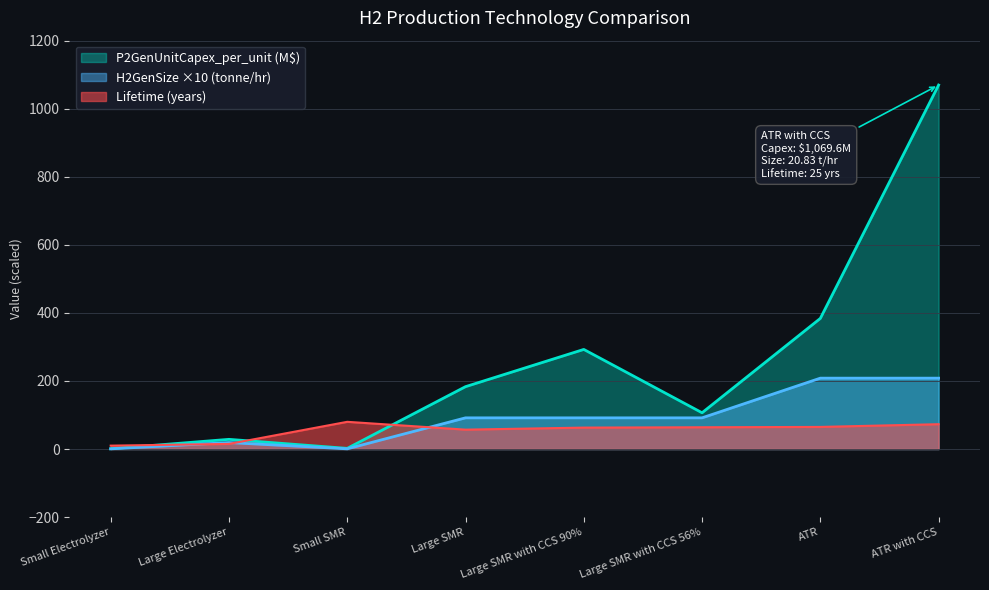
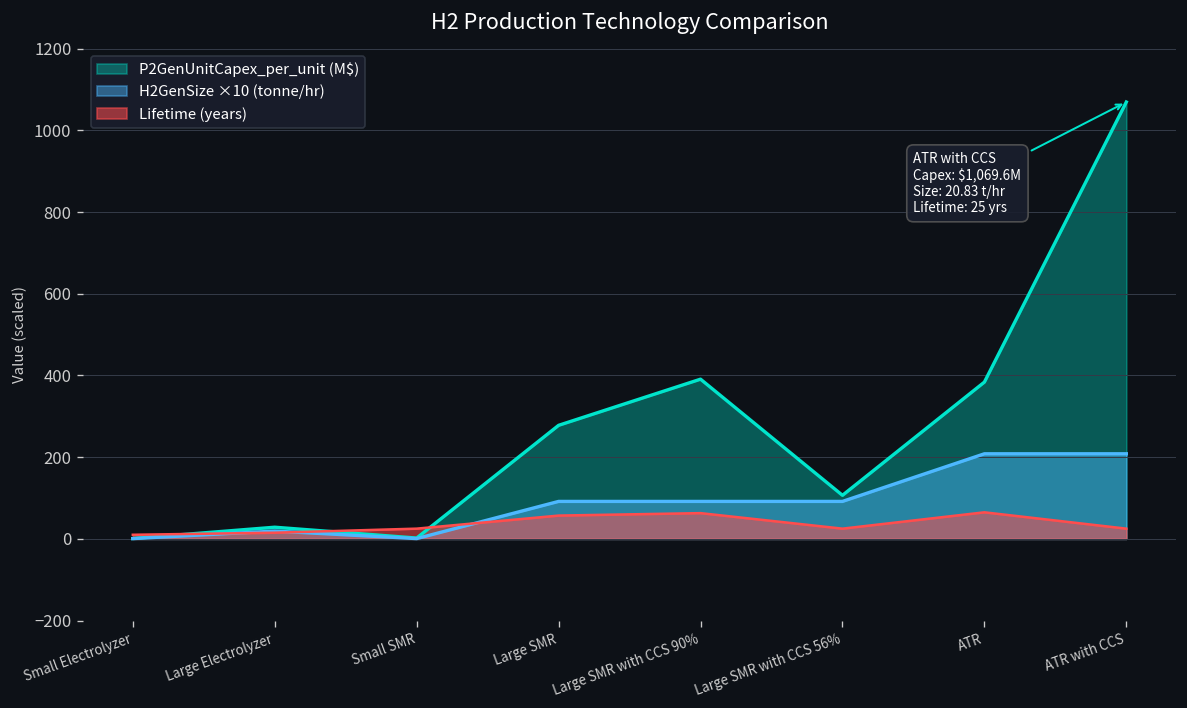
Lifetime (years), Small SMR: 80 -> 30
P2GenUnitCapex_per_unit (M$), Large SMR: 180 -> 280
P2GenUnitCapex_per_unit (M$), Large SMR with CCS 90%: 290 -> 390
Lifetime (years), Large SMR with CCS 56%: 60 -> 30
Lifetime (years), ATR with CCS: 70 -> 30
